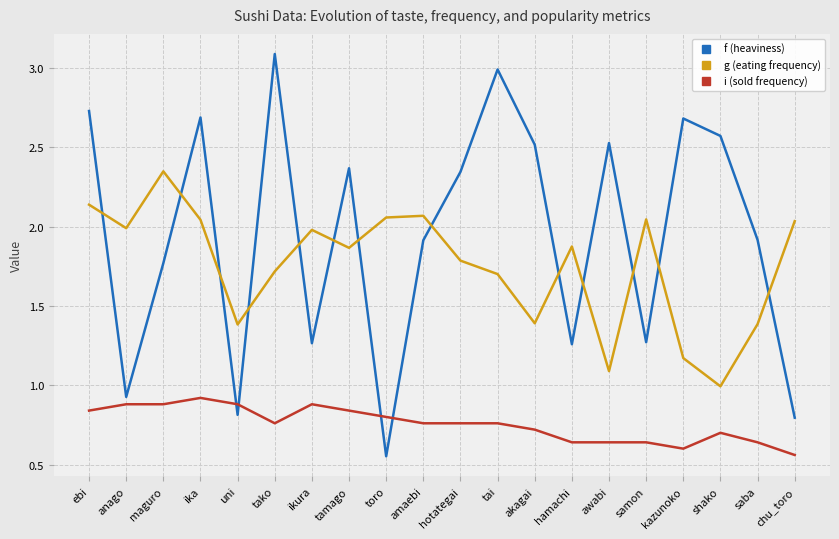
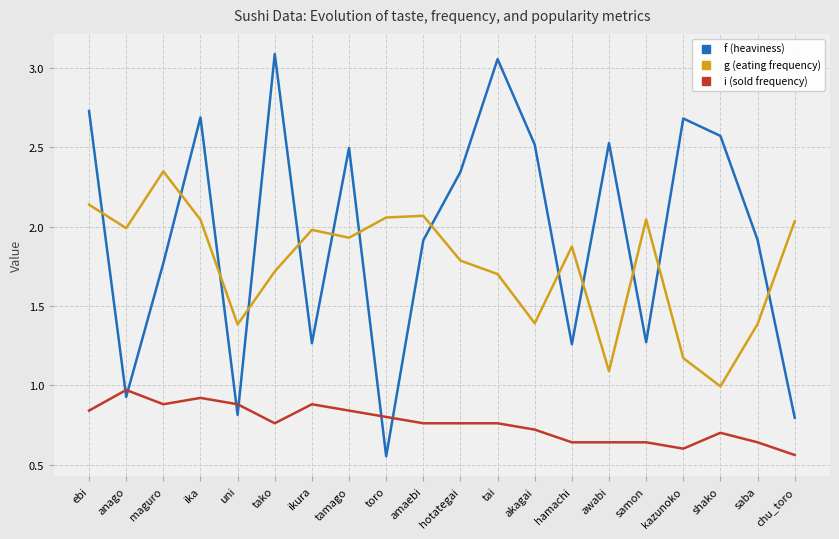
i (sold frequency), anago: 0.88 -> 0.97
f (heaviness), tamago: 2.37 -> 2.50
g (eating frequency), tamago: 1.87 -> 1.93
f (heaviness), tai: 2.99 -> 3.06
